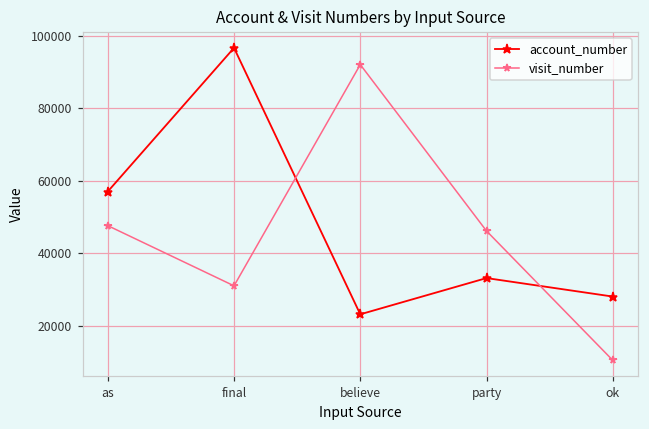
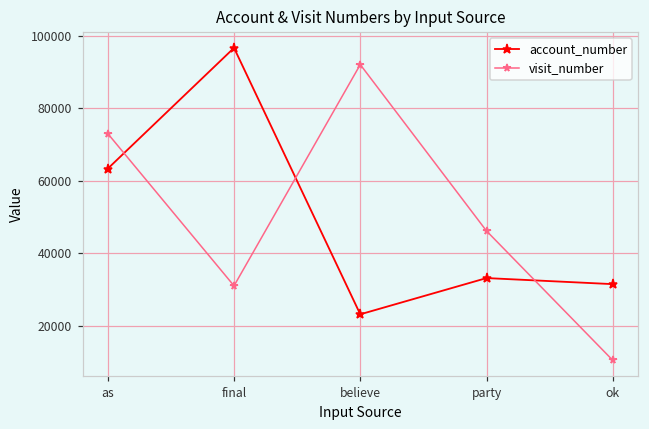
account_number, as: 57000 -> 63000
visit_number, as: 48000 -> 73000
account_number, ok: 28000 -> 32000
